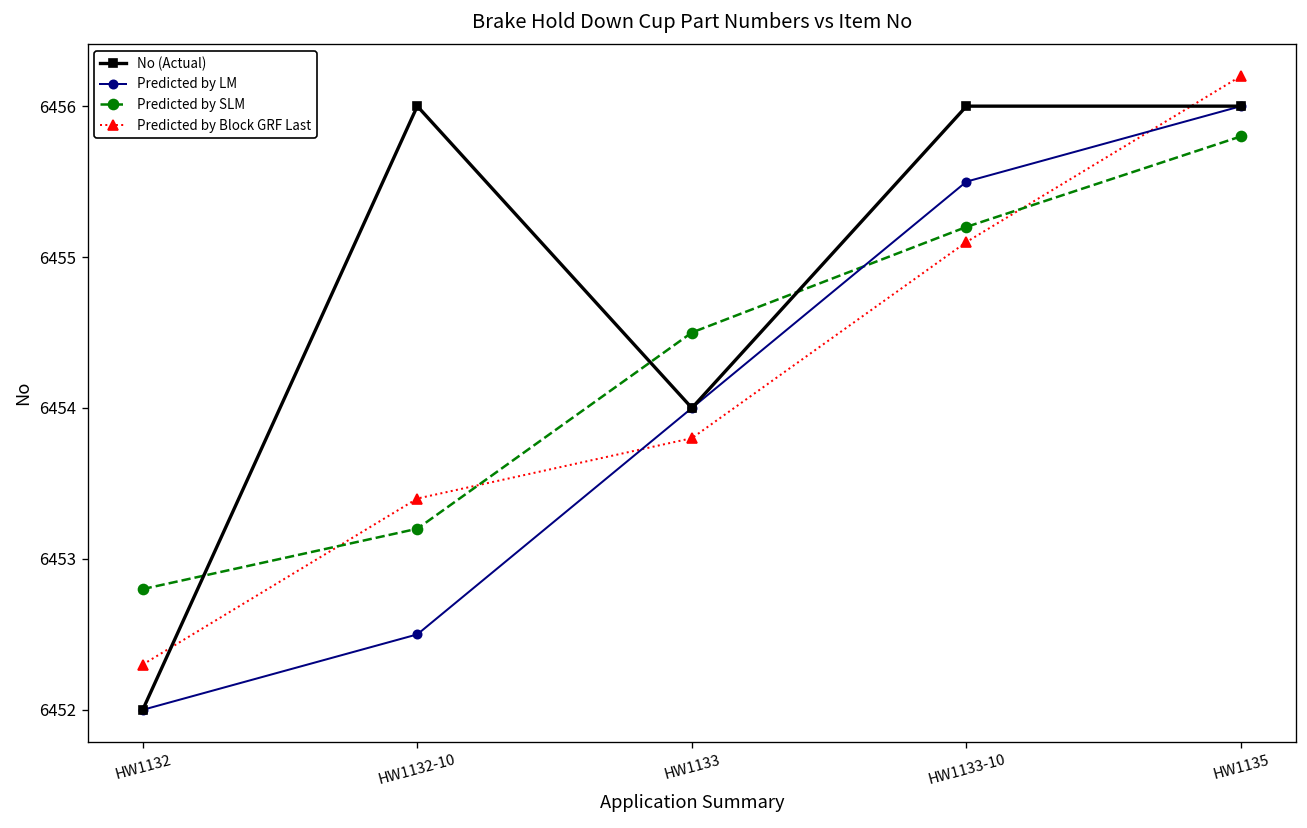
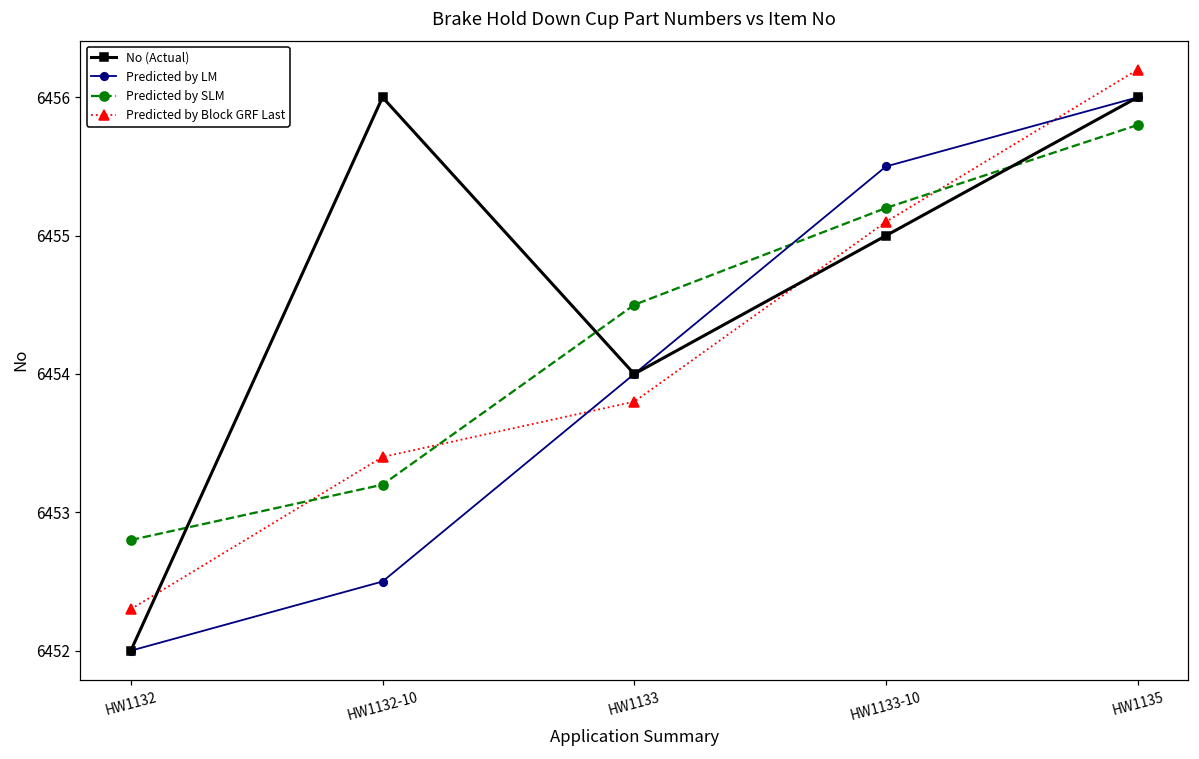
No (Actual), HW1133-10: 6456 -> 6455
